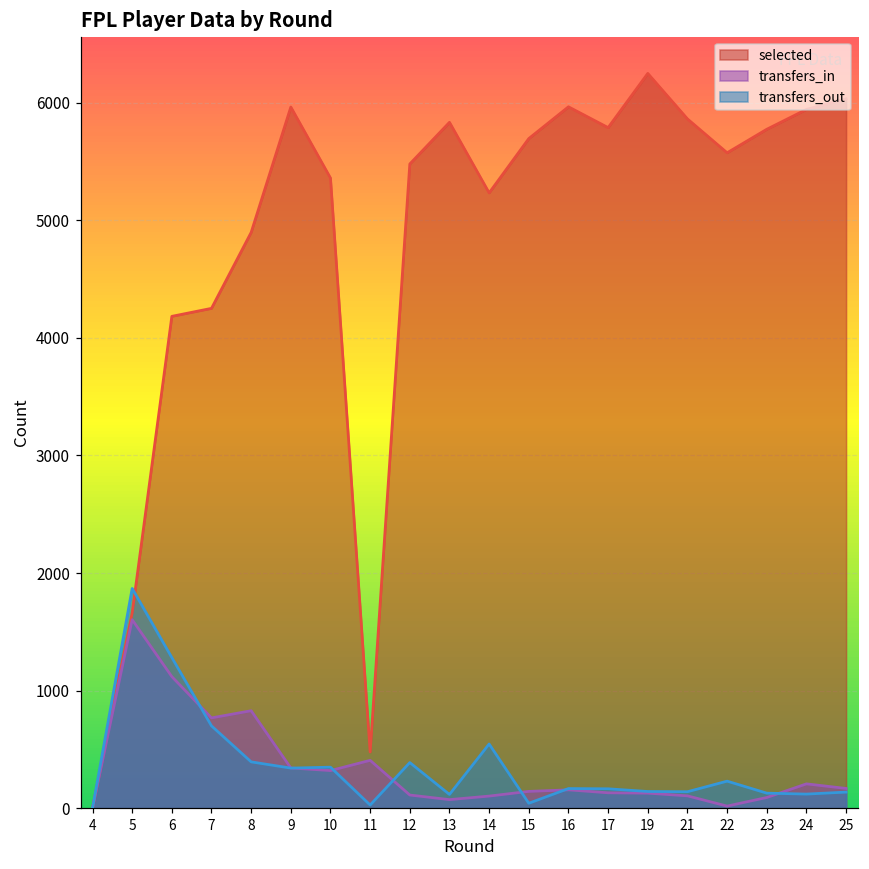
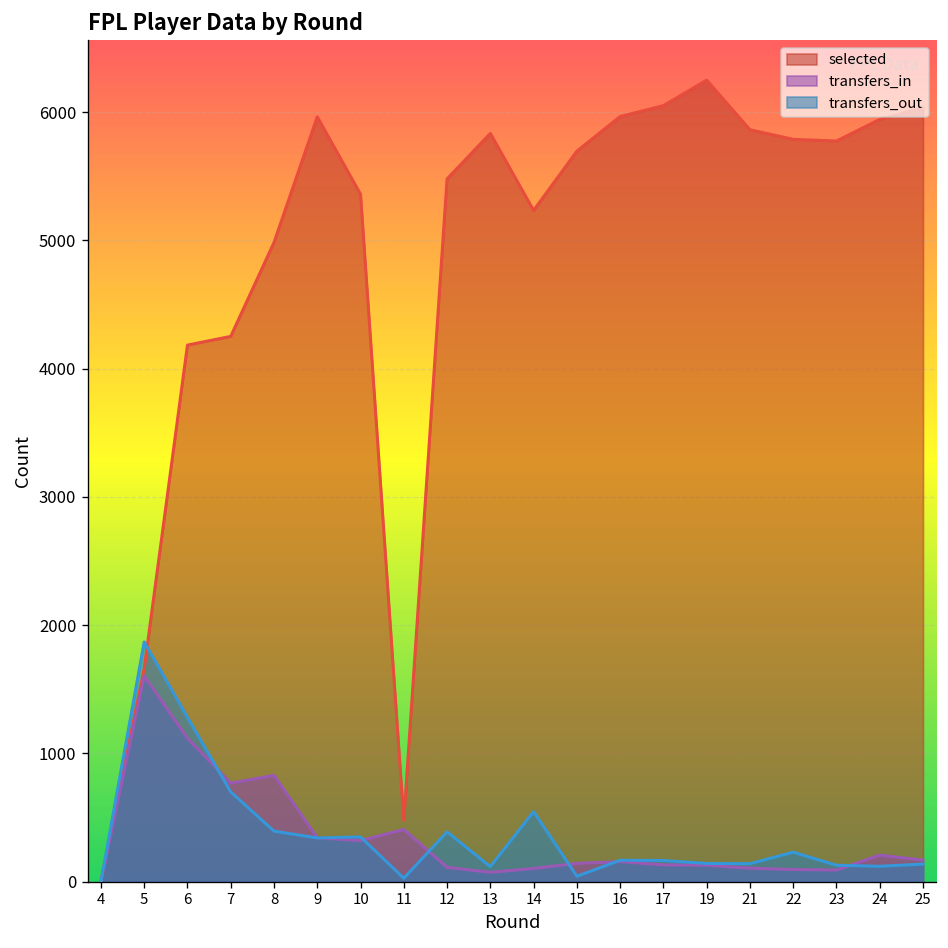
selected, 8: 4900 -> 4980
selected, 17: 5790 -> 6050
selected, 22: 5570 -> 5790
transfers_in, 22: 20 -> 100
